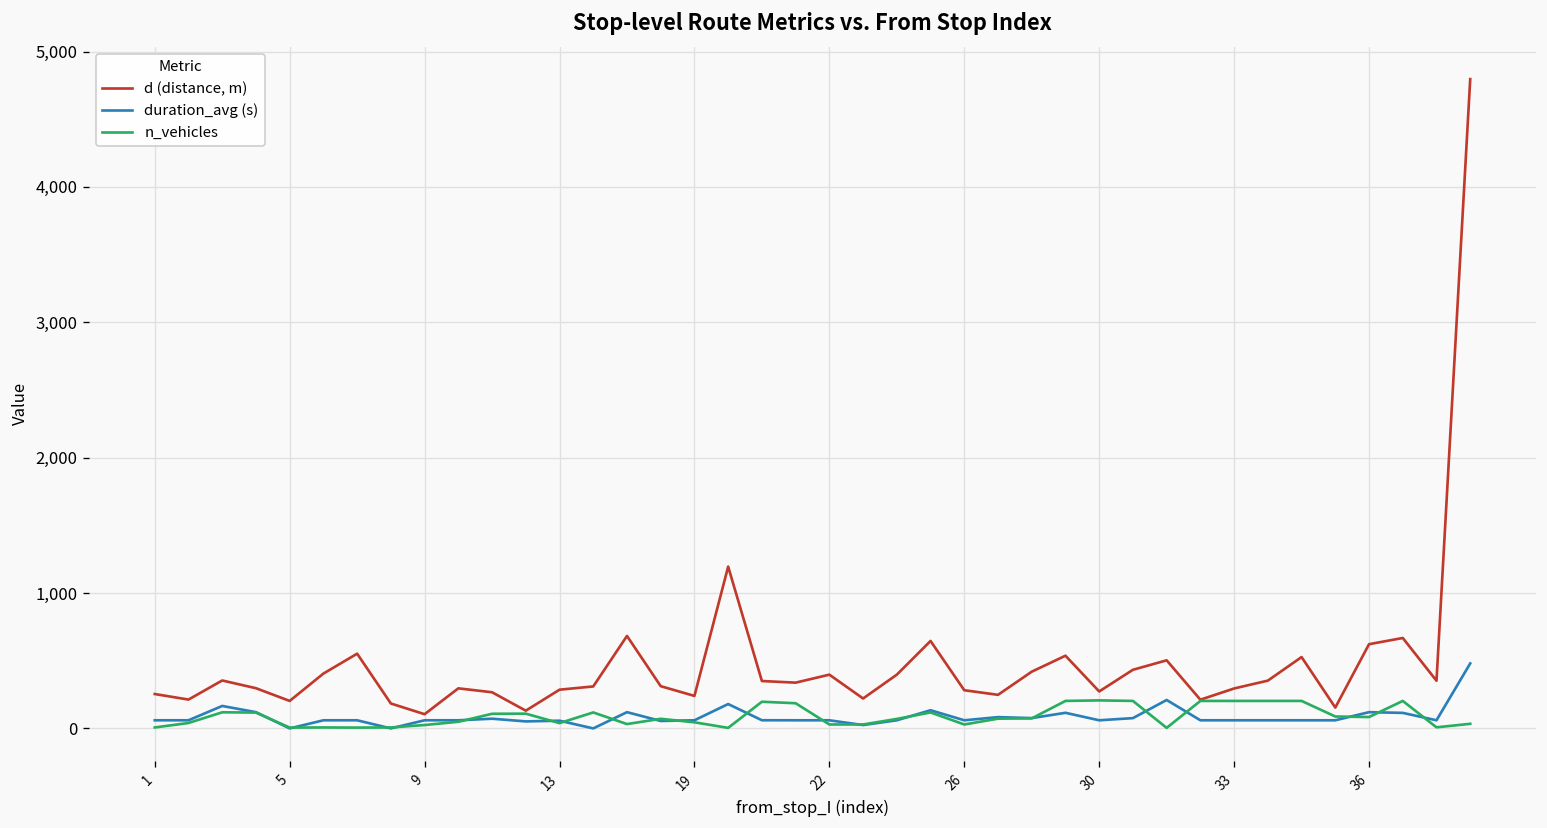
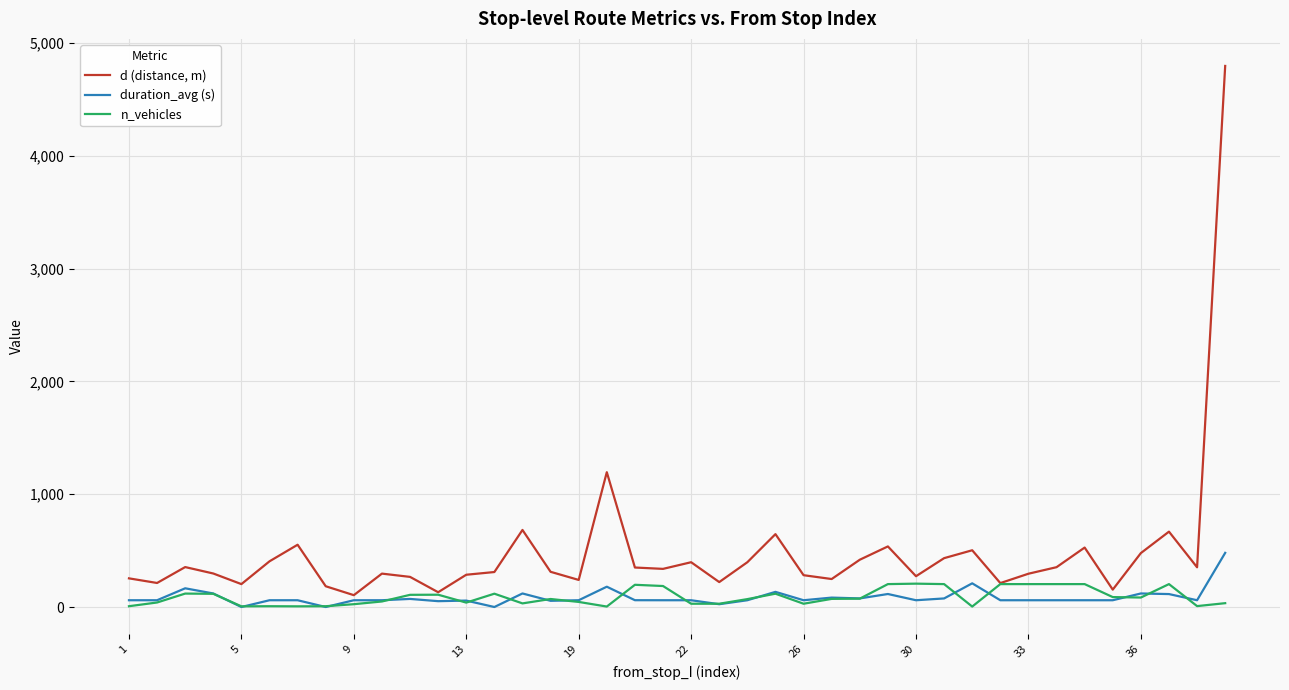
d (distance, m), 36: 620 -> 480
